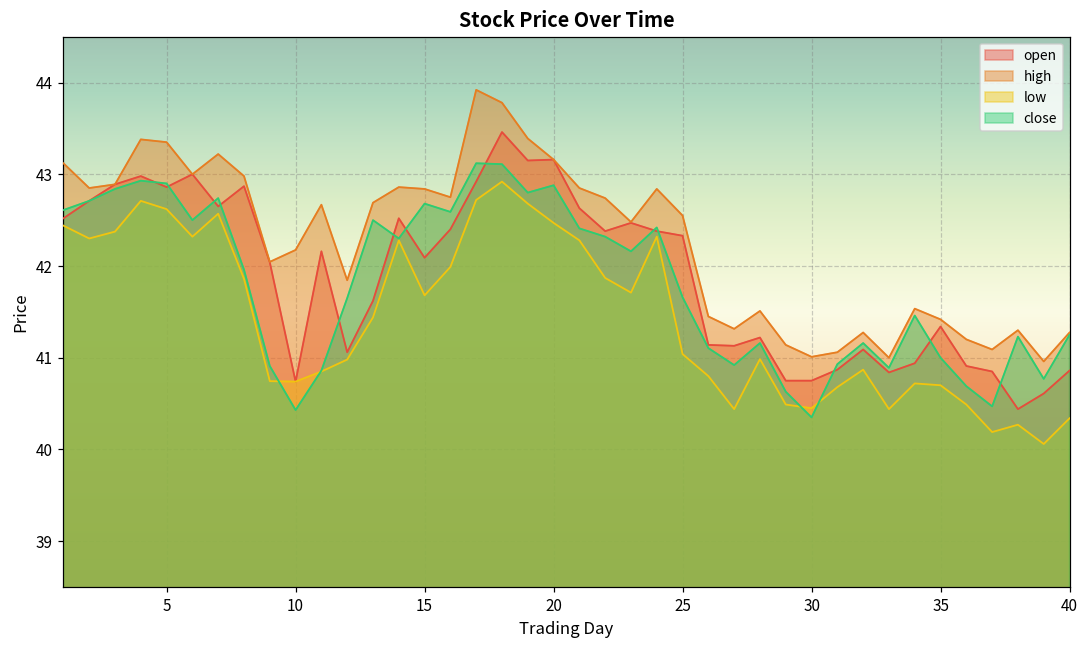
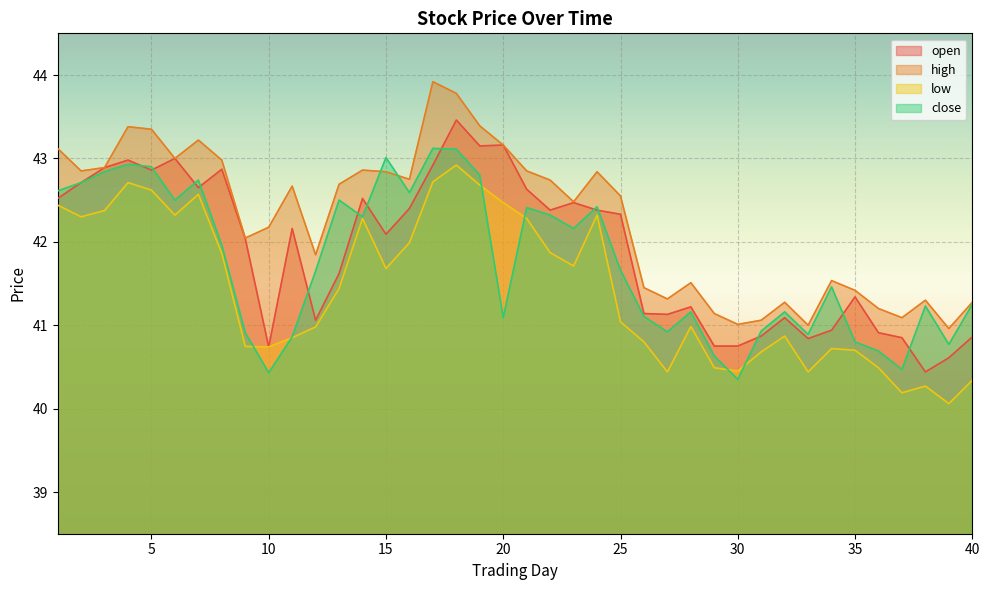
close, 15: 42.7 -> 43.0
close, 20: 42.9 -> 41.1
close, 35: 41.0 -> 40.8
